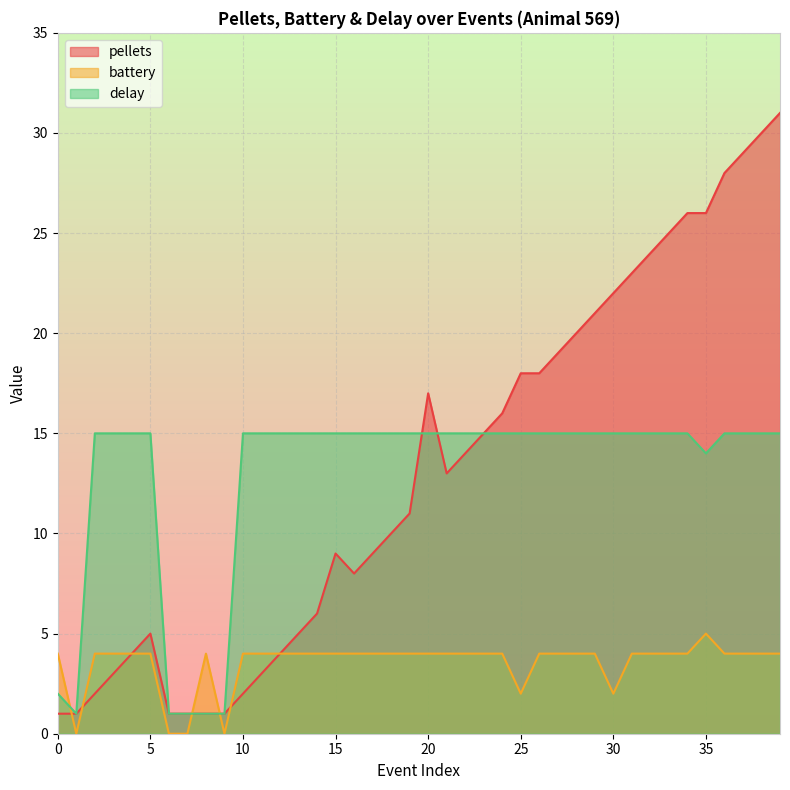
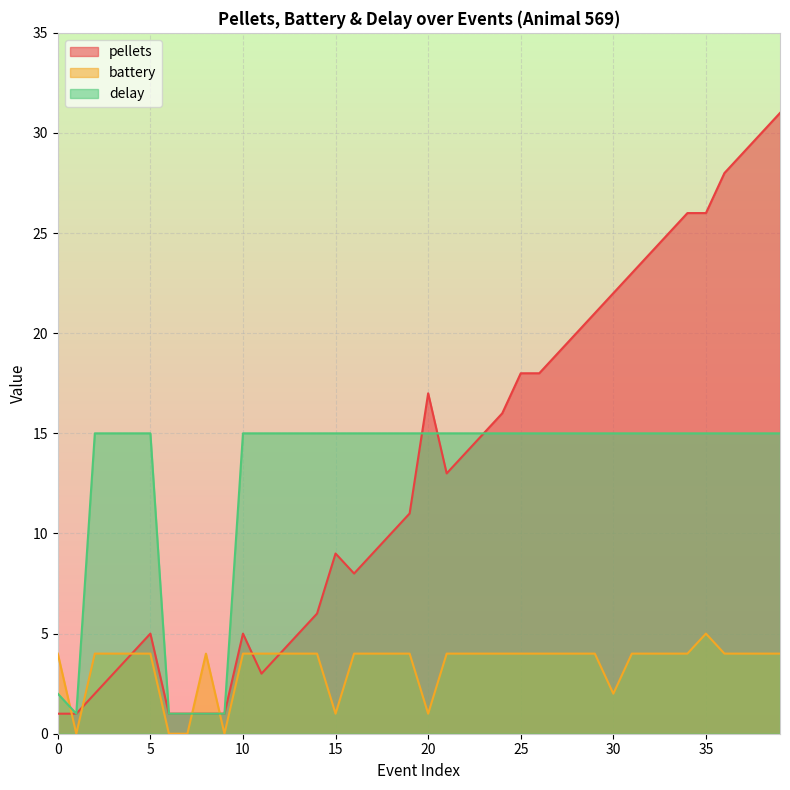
pellets, 10: 2 -> 5
battery, 15: 4 -> 1
battery, 20: 4 -> 1
battery, 25: 2 -> 4
delay, 35: 14 -> 15
